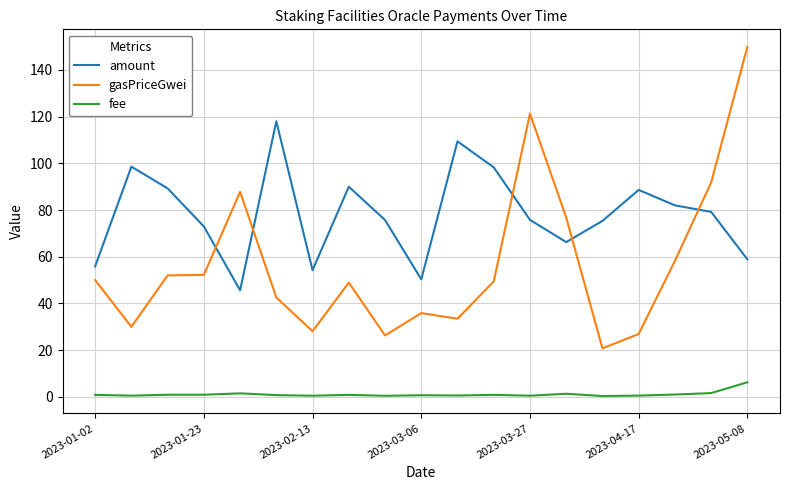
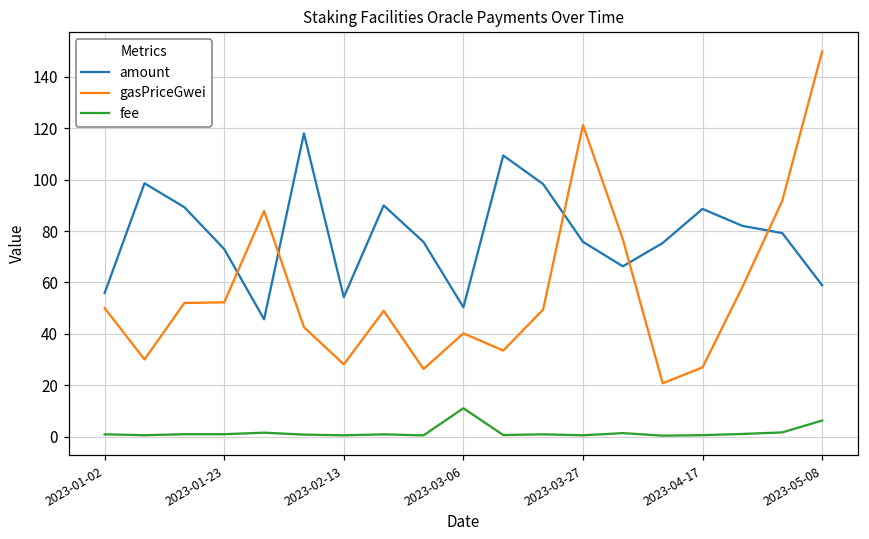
gasPriceGwei, 2023-03-06: 36 -> 40
fee, 2023-03-06: 1 -> 11
